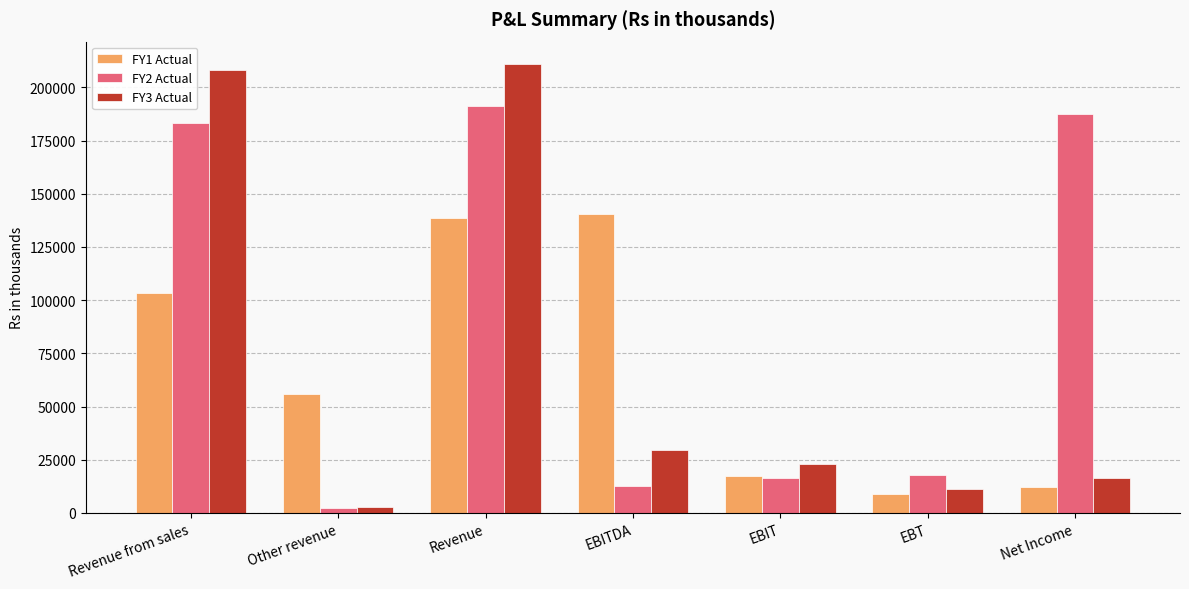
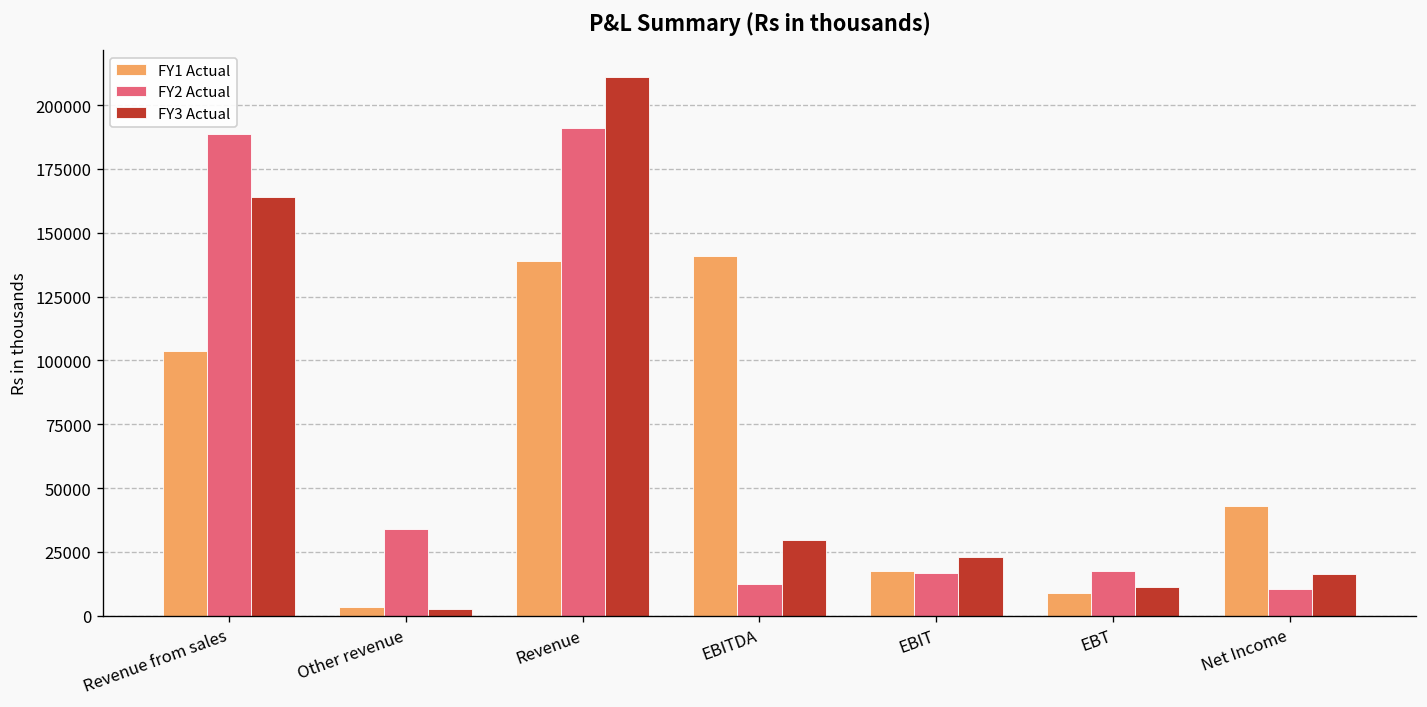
FY2 Actual, Revenue from sales: 183000 -> 189000
FY3 Actual, Revenue from sales: 208000 -> 164000
FY1 Actual, Other revenue: 56000 -> 4000
FY2 Actual, Other revenue: 2000 -> 34000
FY1 Actual, Net Income: 12000 -> 43000
FY2 Actual, Net Income: 188000 -> 10000
